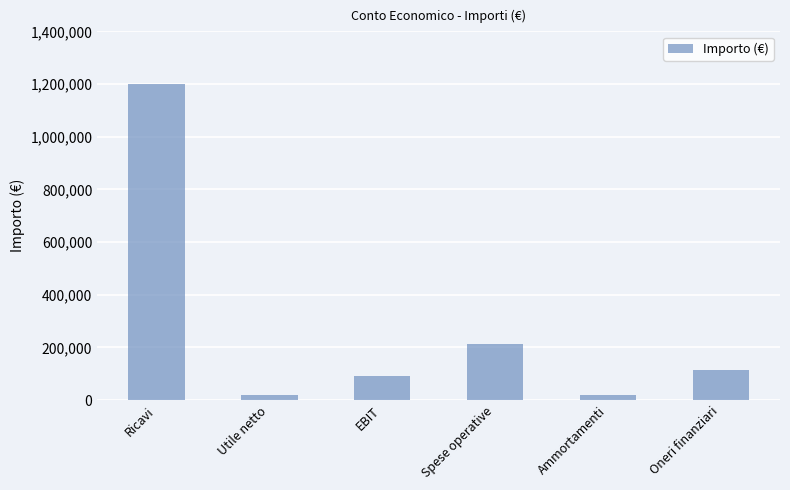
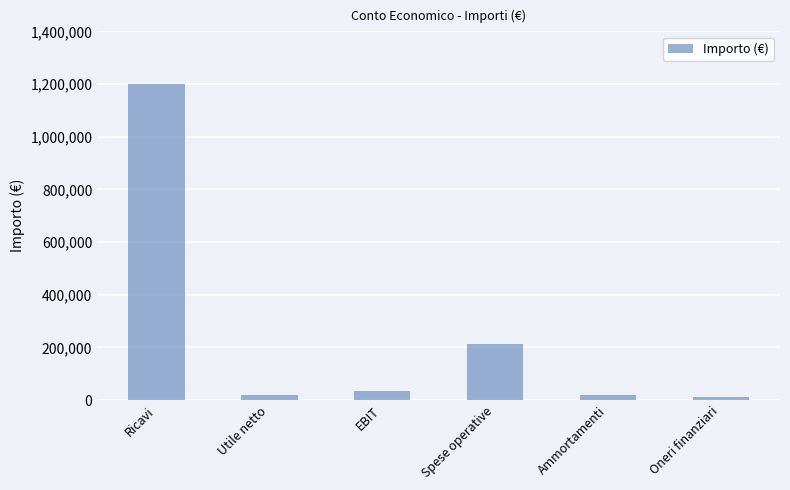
EBIT: 90,000 -> 30,000
Oneri finanziari: 110,000 -> 10,000
